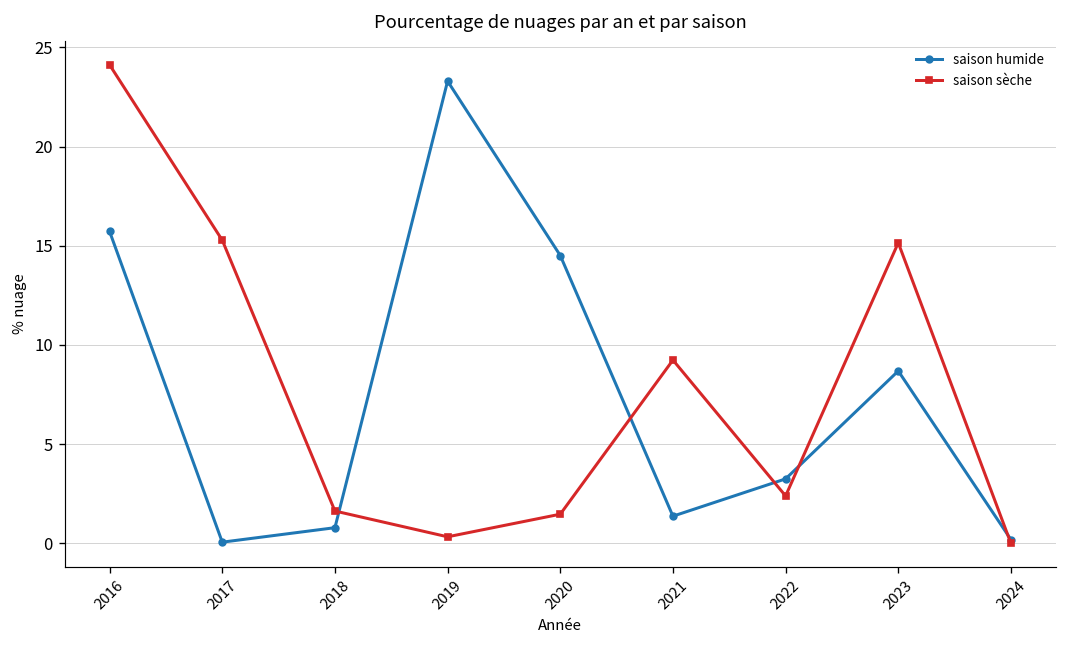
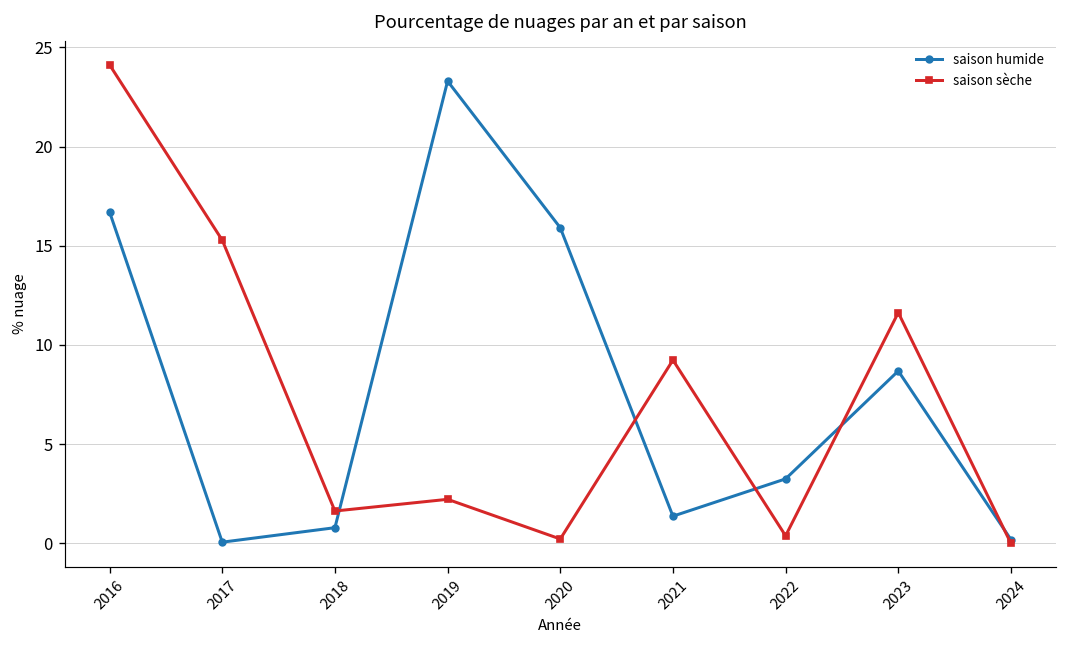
saison humide, 2016: 15.7 -> 16.7
saison sèche, 2019: 0.3 -> 2.2
saison humide, 2020: 14.5 -> 15.9
saison sèche, 2020: 1.5 -> 0.2
saison sèche, 2022: 2.4 -> 0.4
saison sèche, 2023: 15.2 -> 11.6
